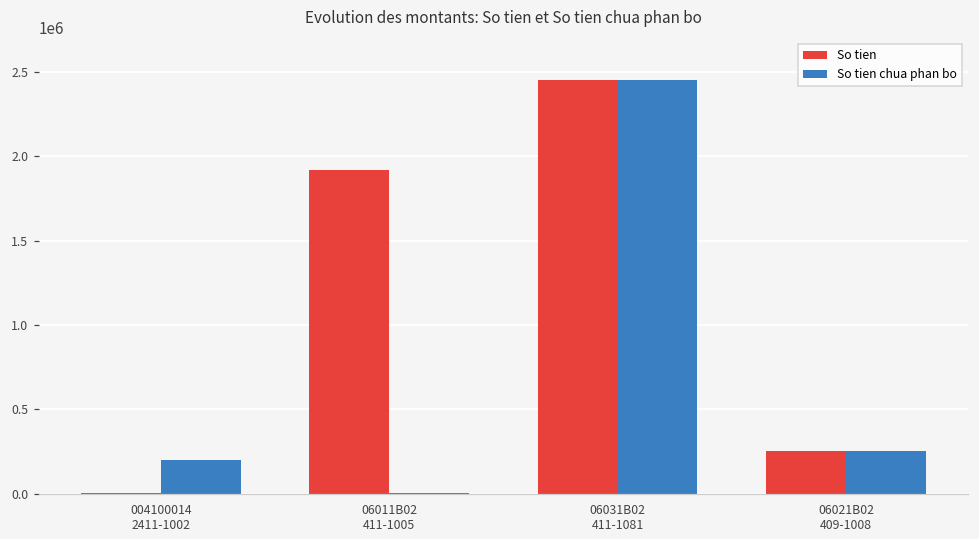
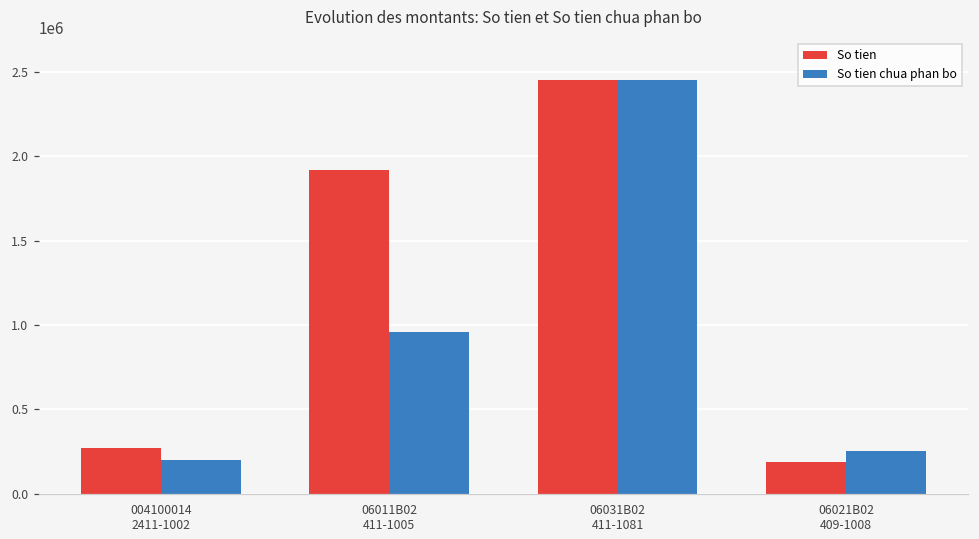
So tien, 004100014 2411-1002: 10000 -> 270000
So tien chua phan bo, 06011B02 411-1005: 10000 -> 960000
So tien, 06021B02 409-1008: 250000 -> 190000
